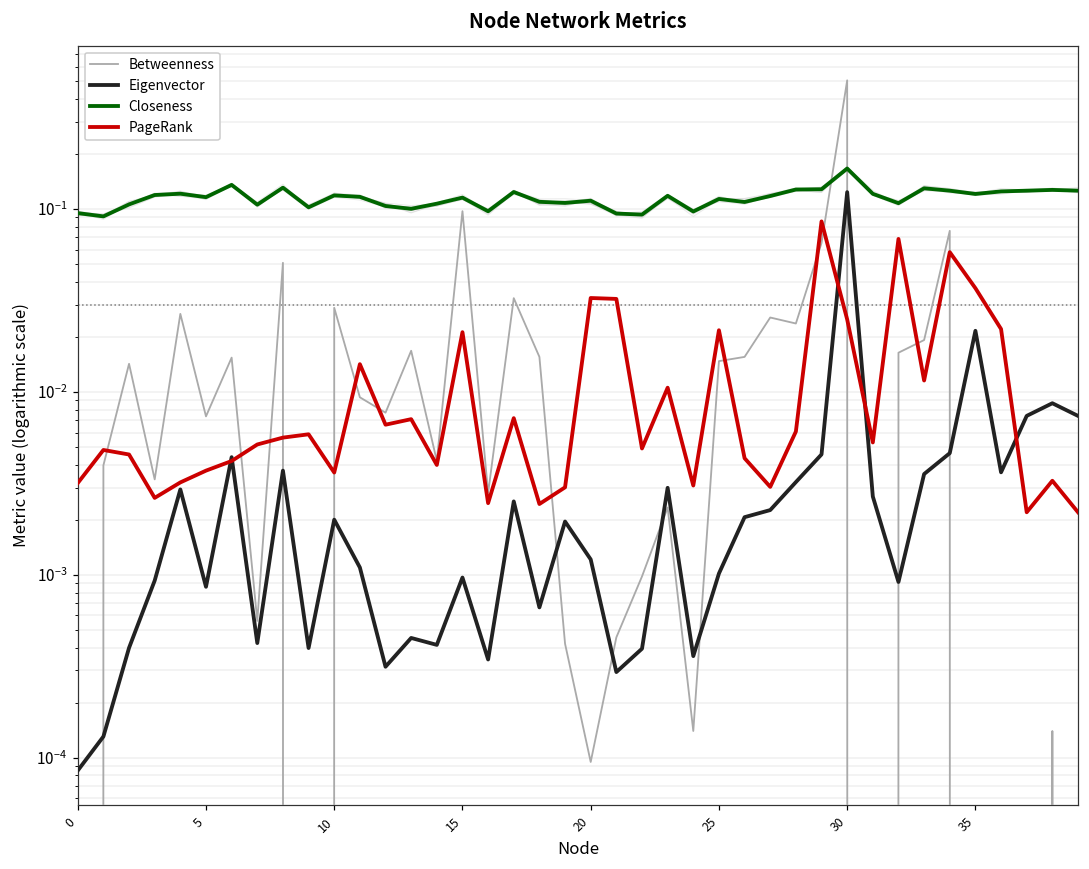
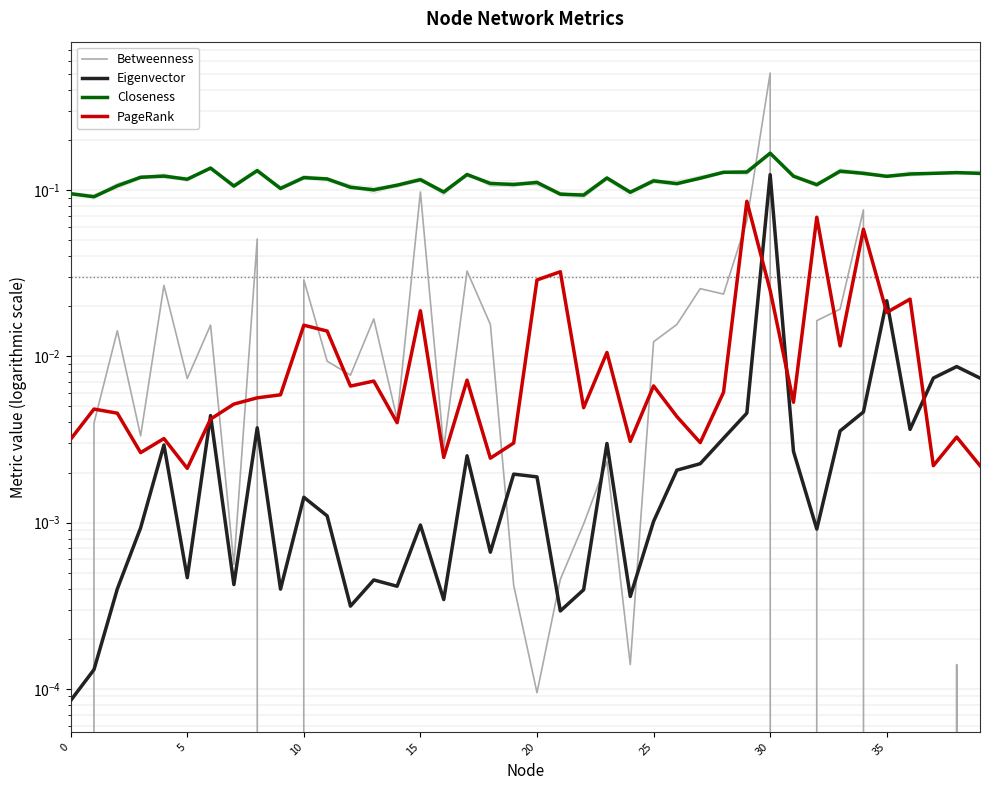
Eigenvector, 5: 0.0009 -> 0.00047
PageRank, 5: 0.0037 -> 0.0021
Eigenvector, 10: 0.0020 -> 0.0014
PageRank, 10: 0.0036 -> 0.015
PageRank, 15: 0.021 -> 0.019
Eigenvector, 20: 0.0012 -> 0.0019
PageRank, 20: 0.033 -> 0.029
Betweenness, 25: 0.015 -> 0.012
PageRank, 25: 0.022 -> 0.0066
PageRank, 35: 0.037 -> 0.018
